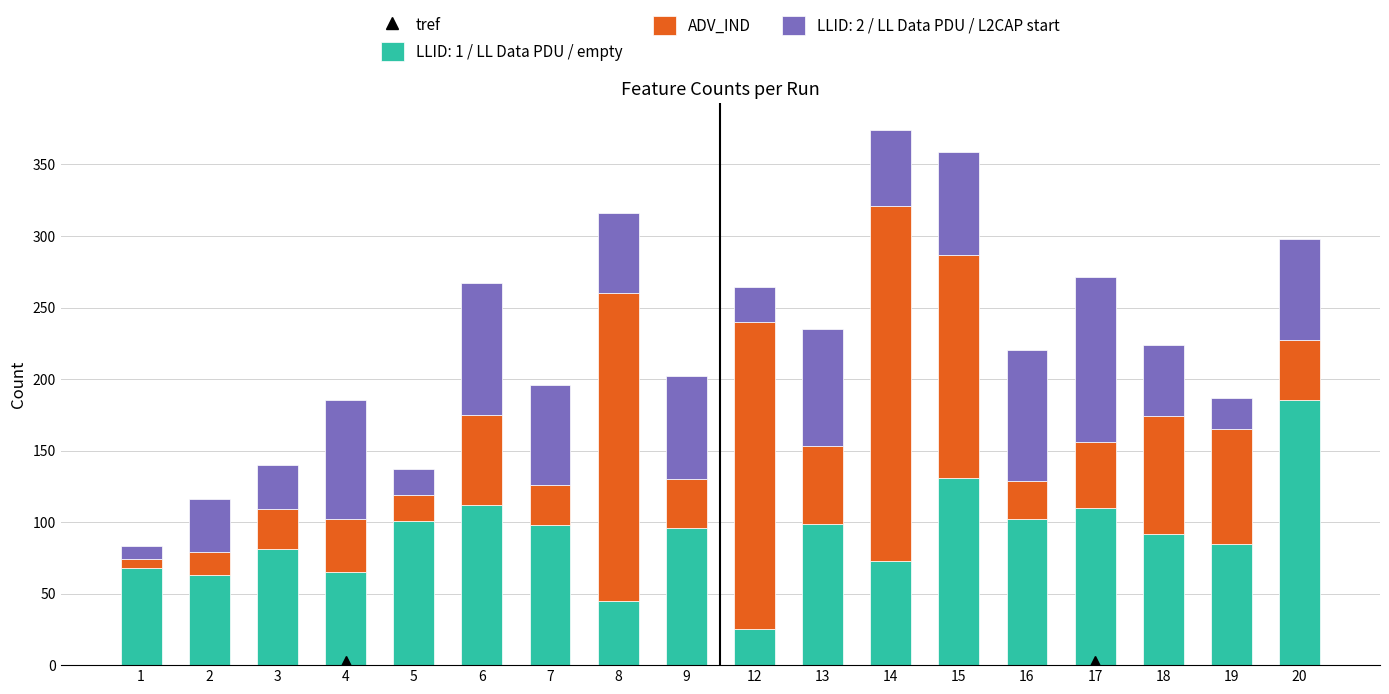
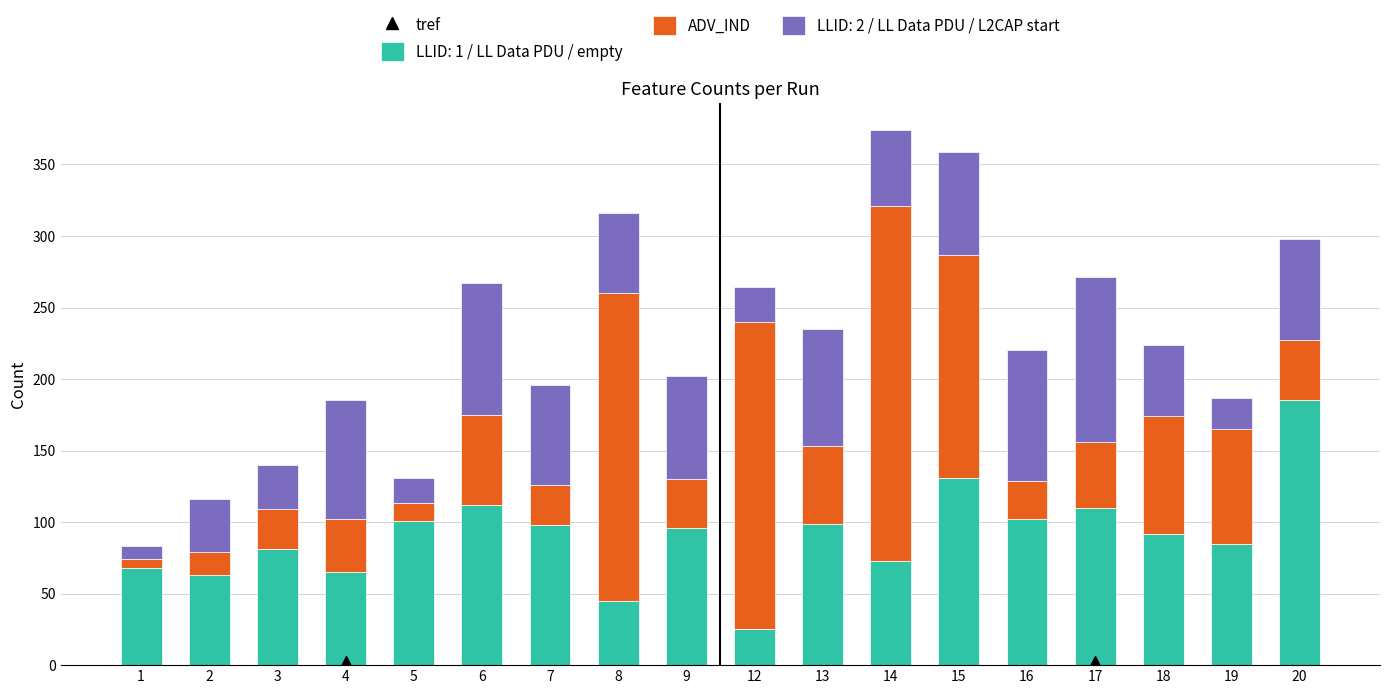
ADV_IND, 5: 18 -> 12
